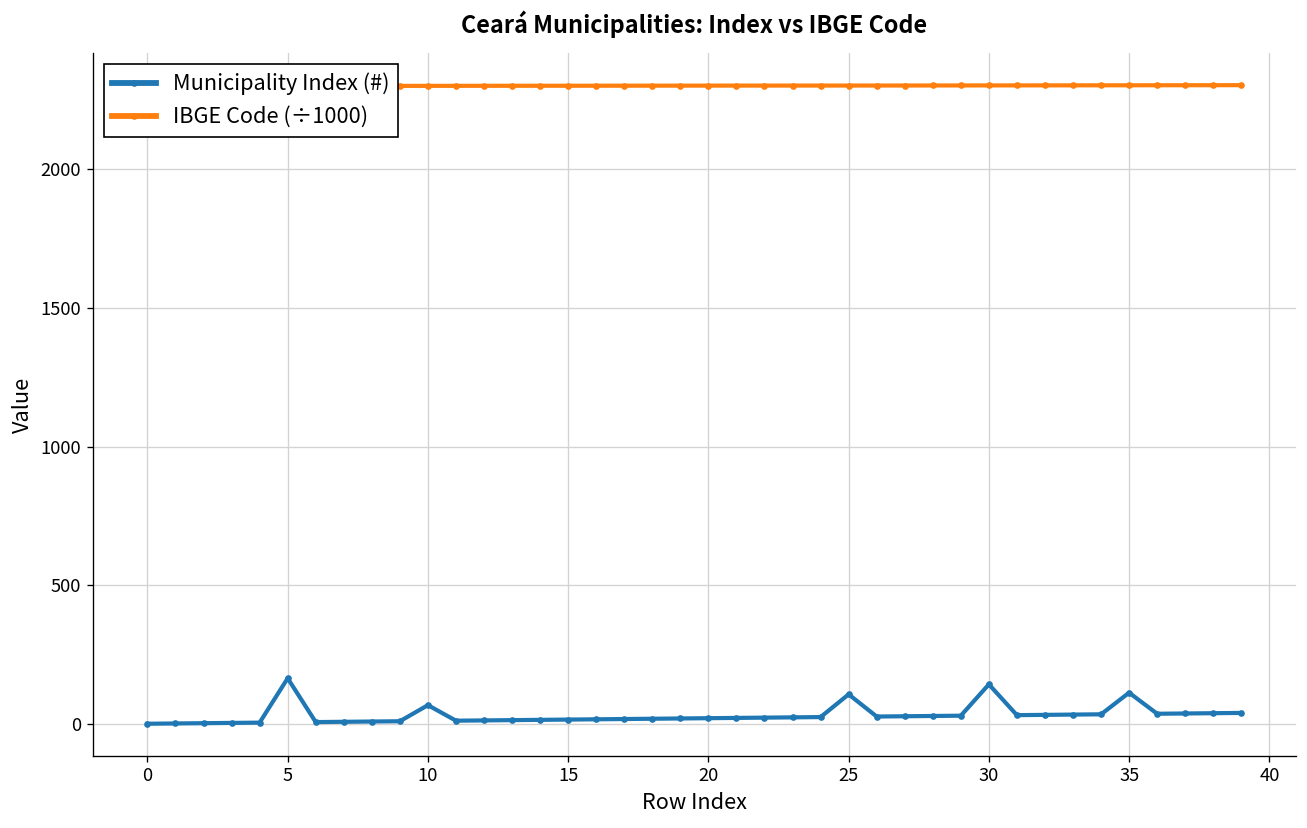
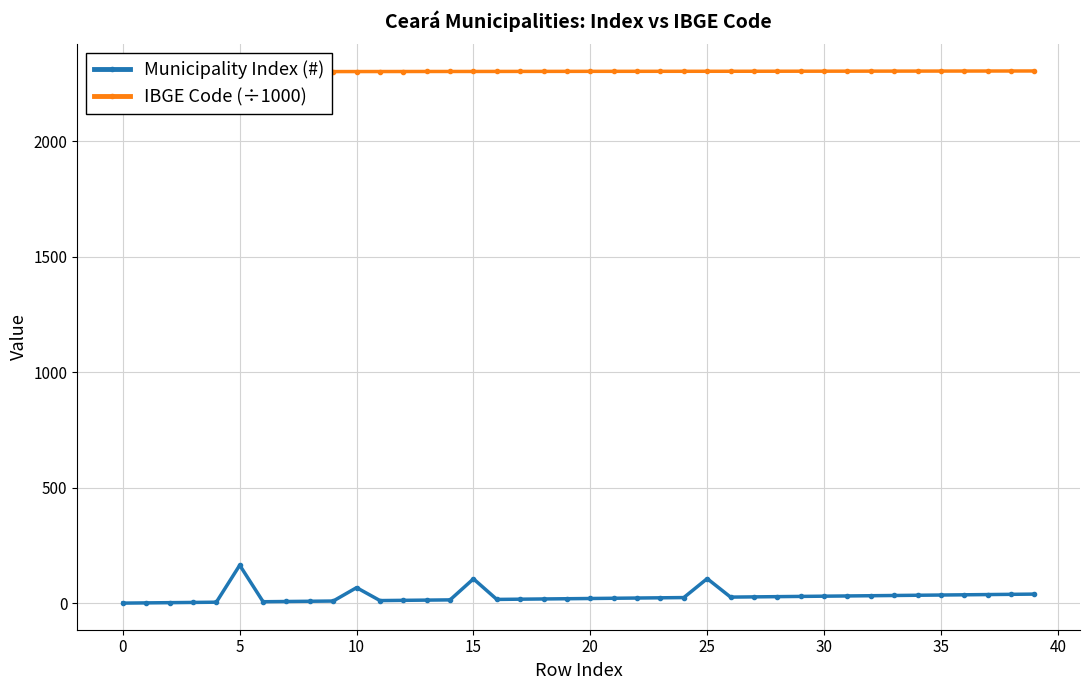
Municipality Index (#), 15: 20 -> 110
Municipality Index (#), 30: 140 -> 30
Municipality Index (#), 35: 110 -> 40
